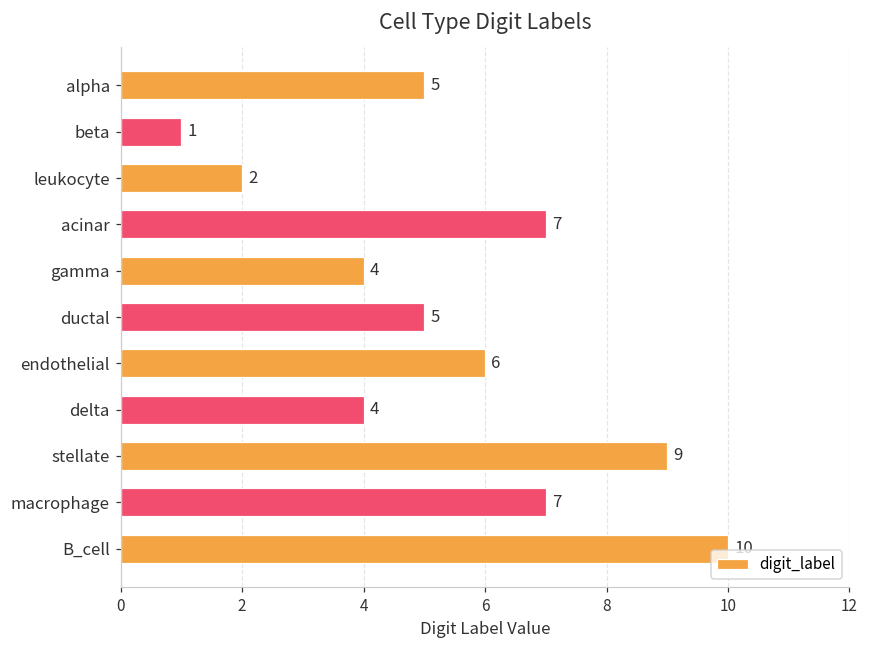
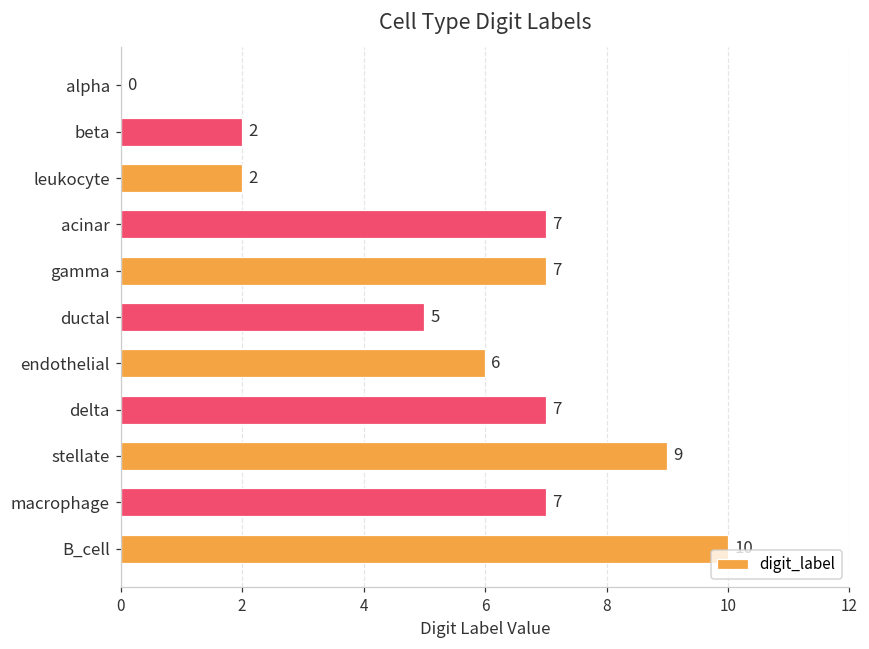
alpha: 5 -> 0
beta: 1 -> 2
gamma: 4 -> 7
delta: 4 -> 7
